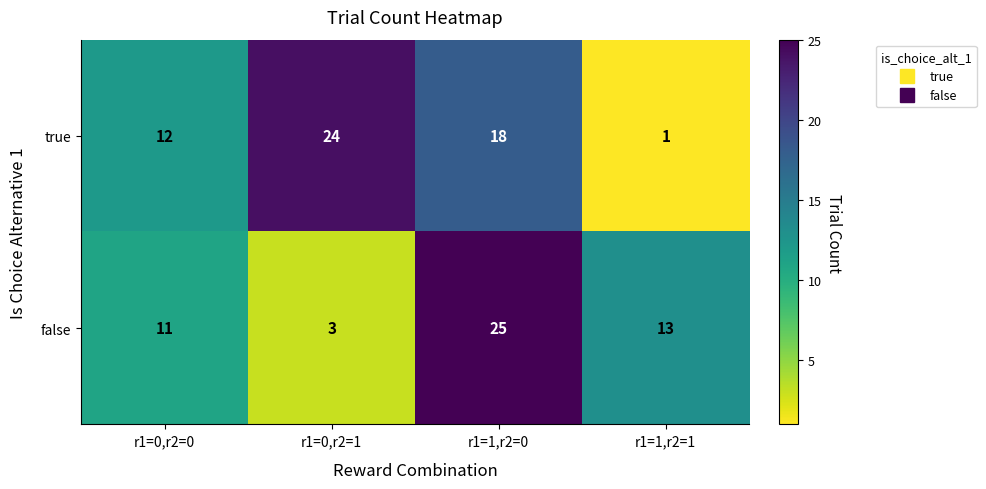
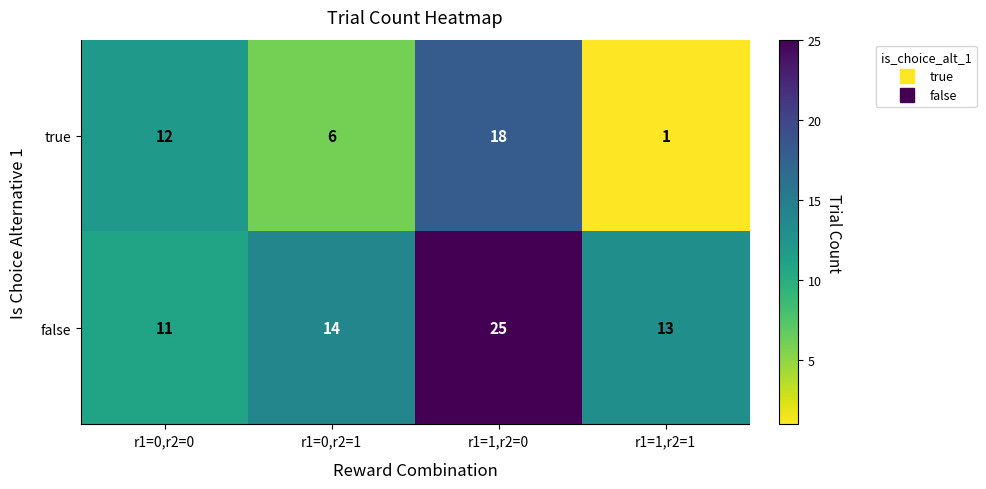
true, r1=0,r2=1: 24 -> 6
false, r1=0,r2=1: 3 -> 14
